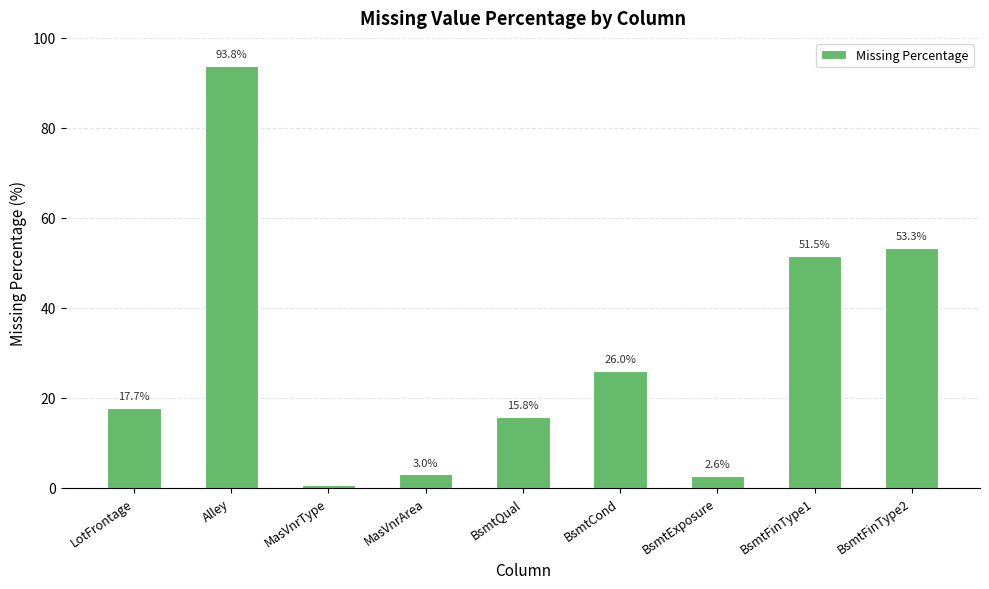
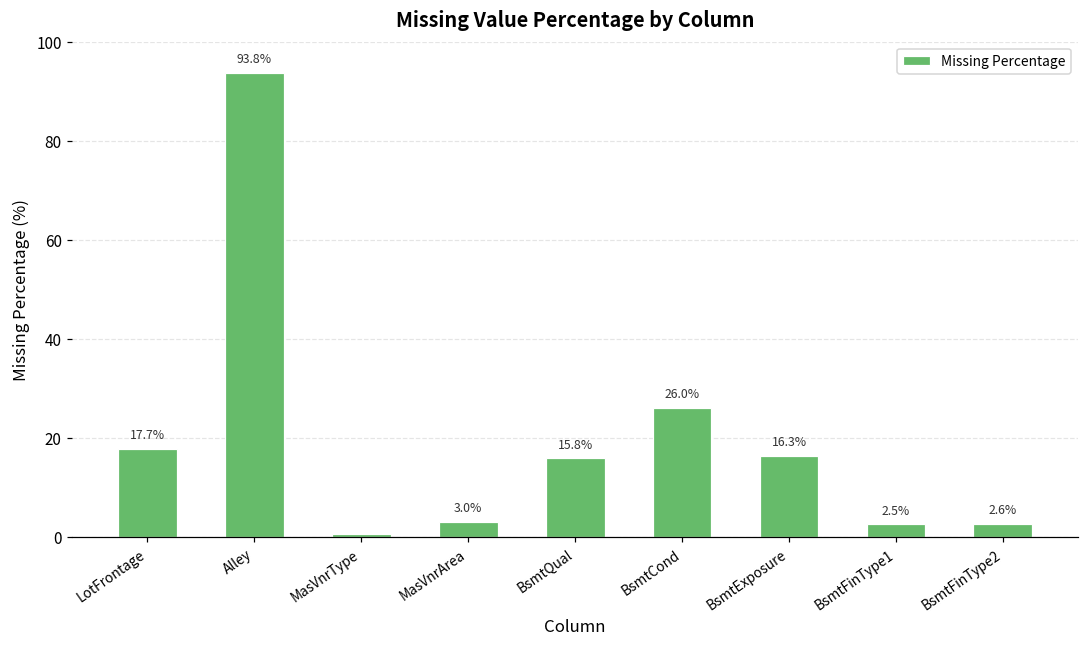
BsmtExposure: 2.6% -> 16.3%
BsmtFinType1: 51.5% -> 2.5%
BsmtFinType2: 53.3% -> 2.6%
